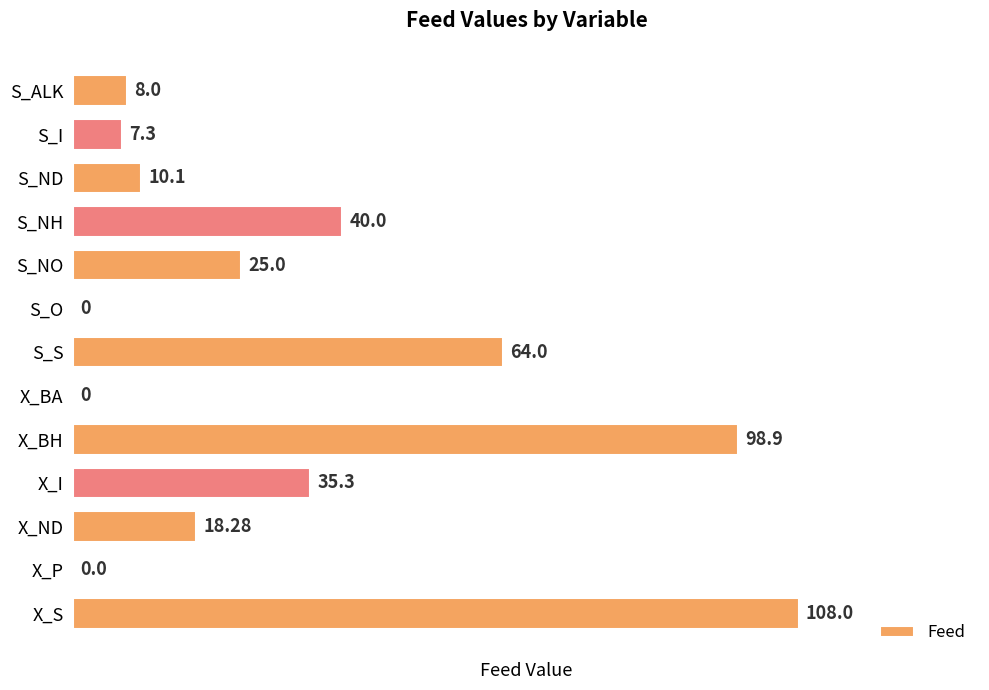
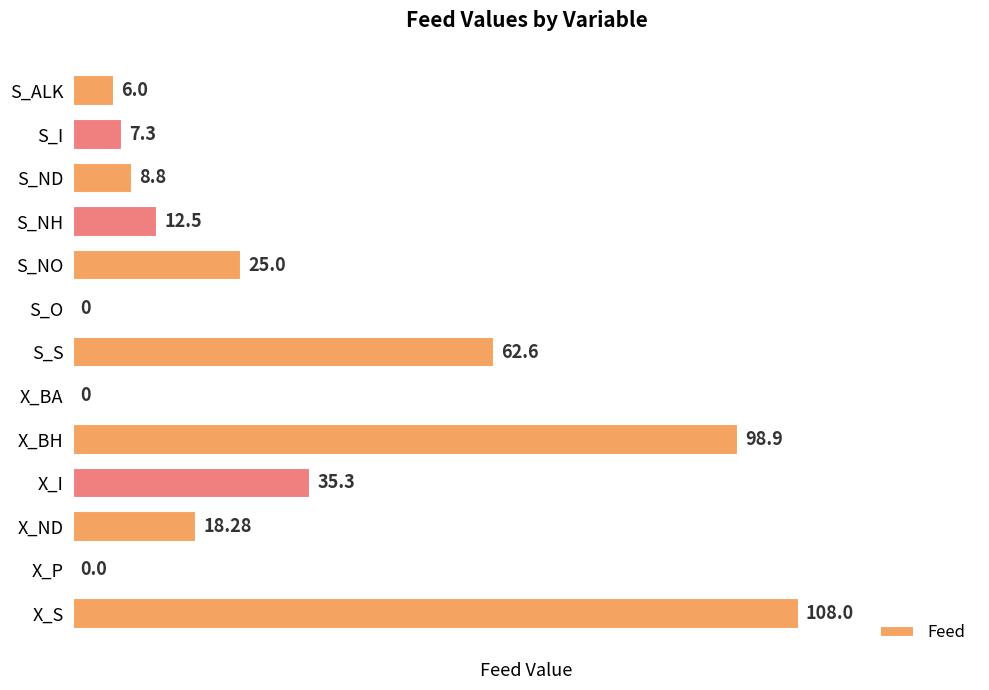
S_ALK: 8.0 -> 6.0
S_ND: 10.1 -> 8.8
S_NH: 40.0 -> 12.5
S_S: 64.0 -> 62.6
